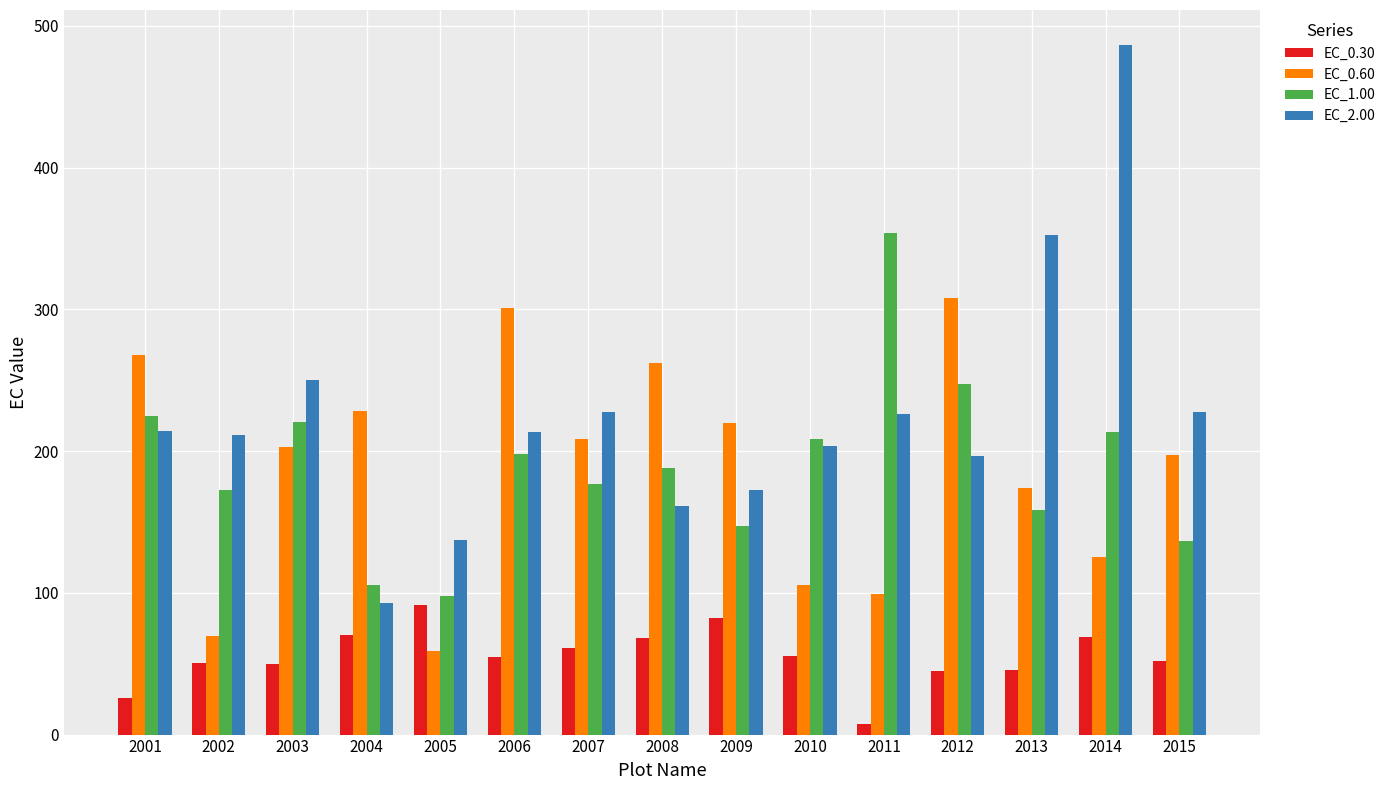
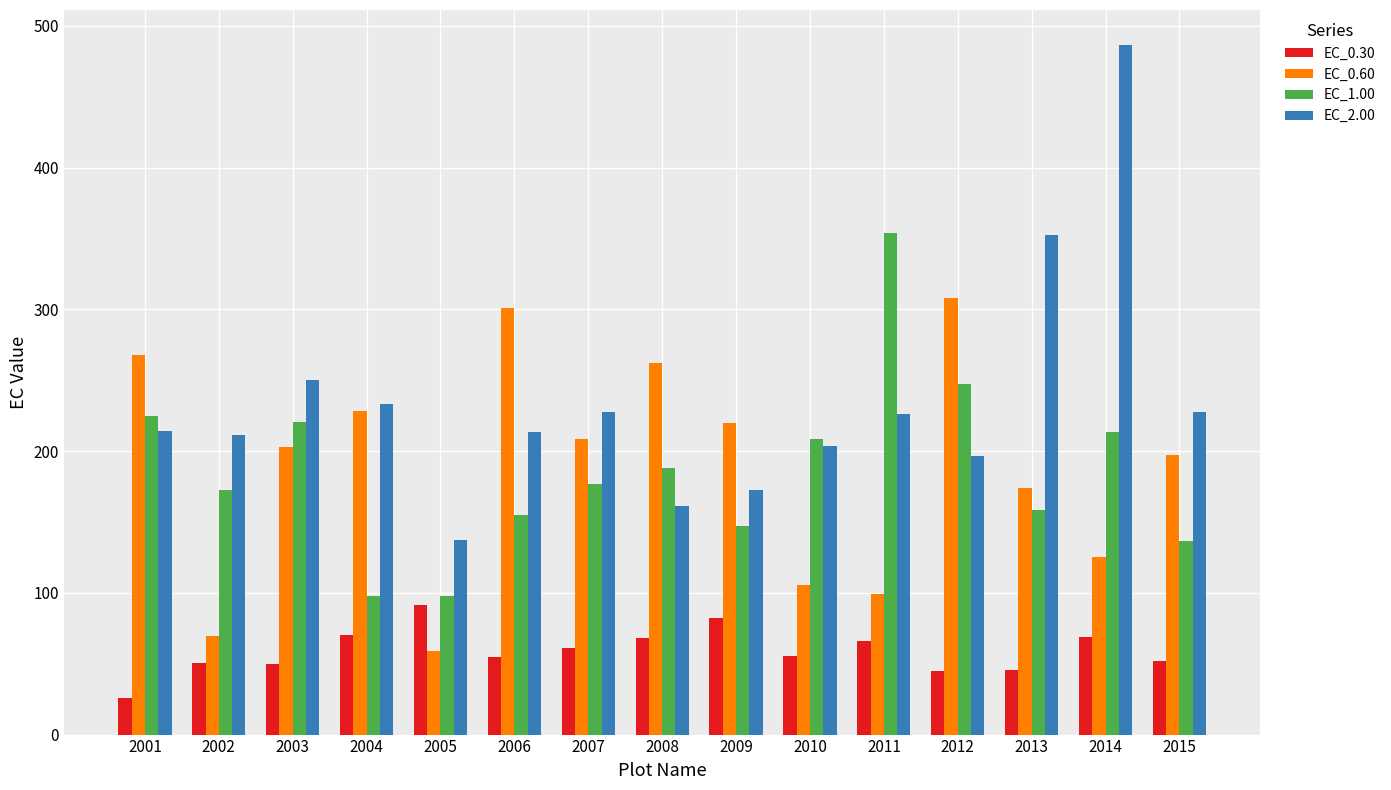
EC_1.00, 2004: 105 -> 98
EC_2.00, 2004: 93 -> 233
EC_1.00, 2006: 198 -> 155
EC_0.30, 2011: 7 -> 66
